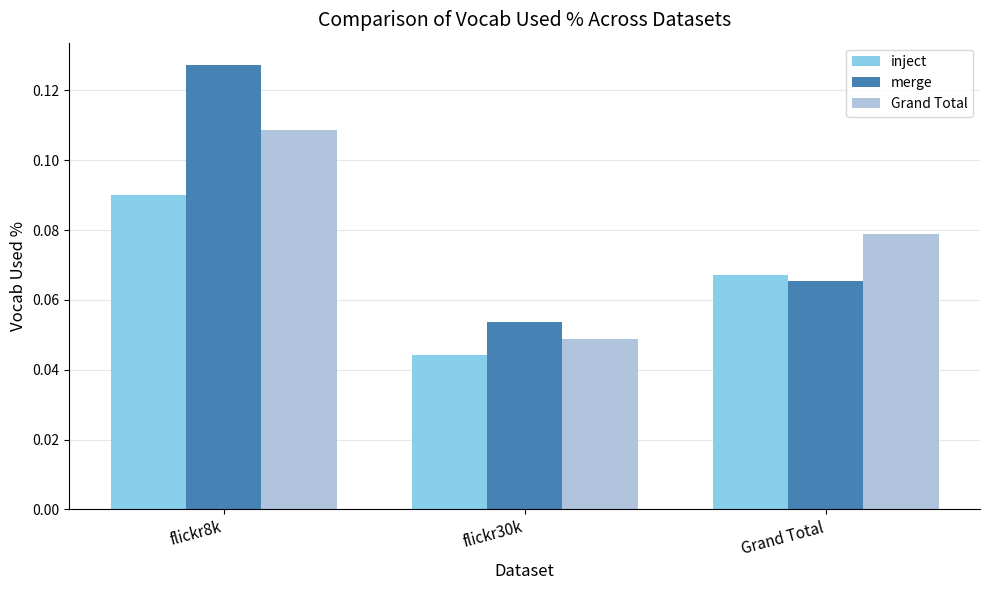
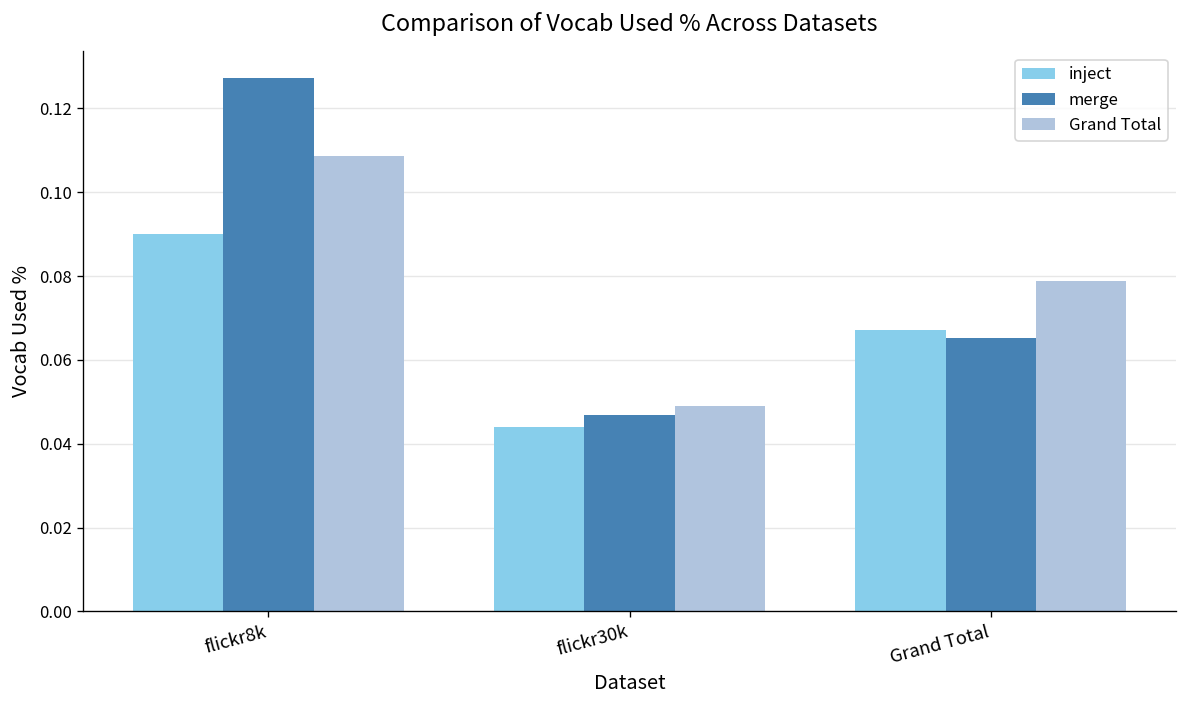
merge, flickr30k: 0.054 -> 0.047
